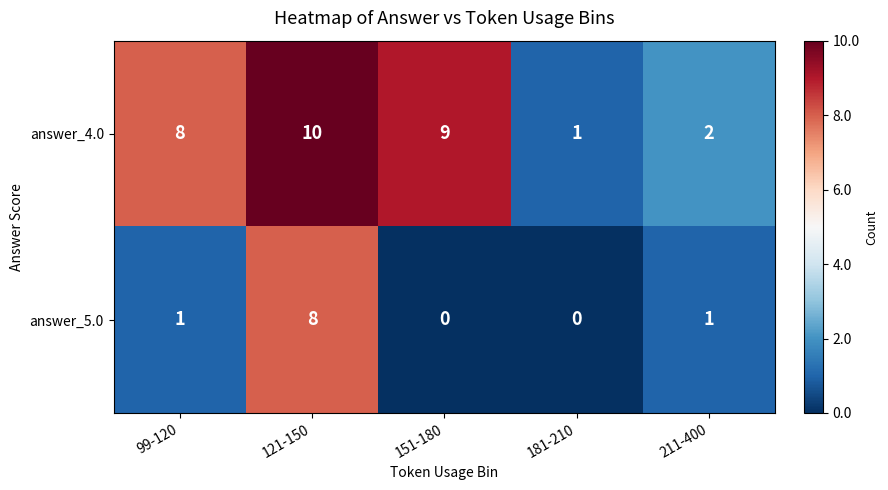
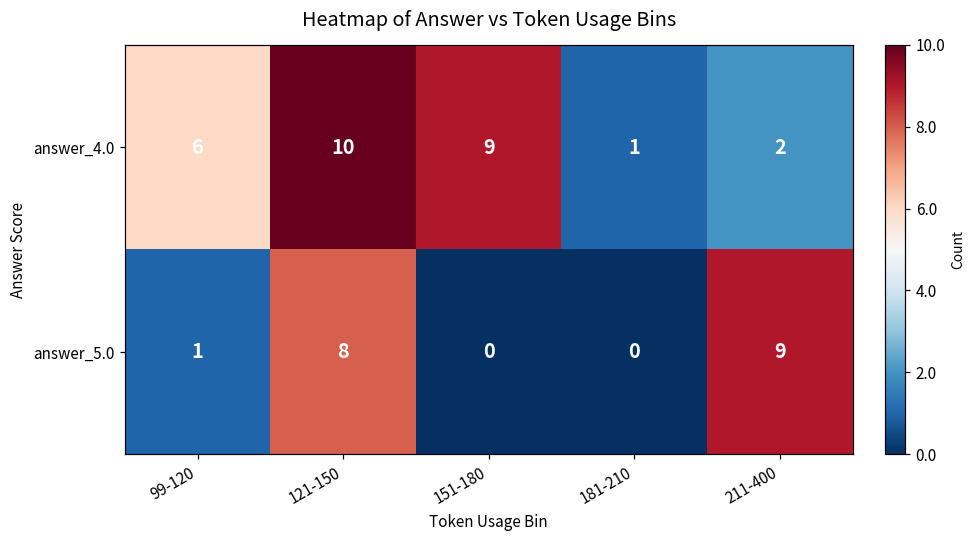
answer_4.0, 99-120: 8 -> 6
answer_5.0, 211-400: 1 -> 9
